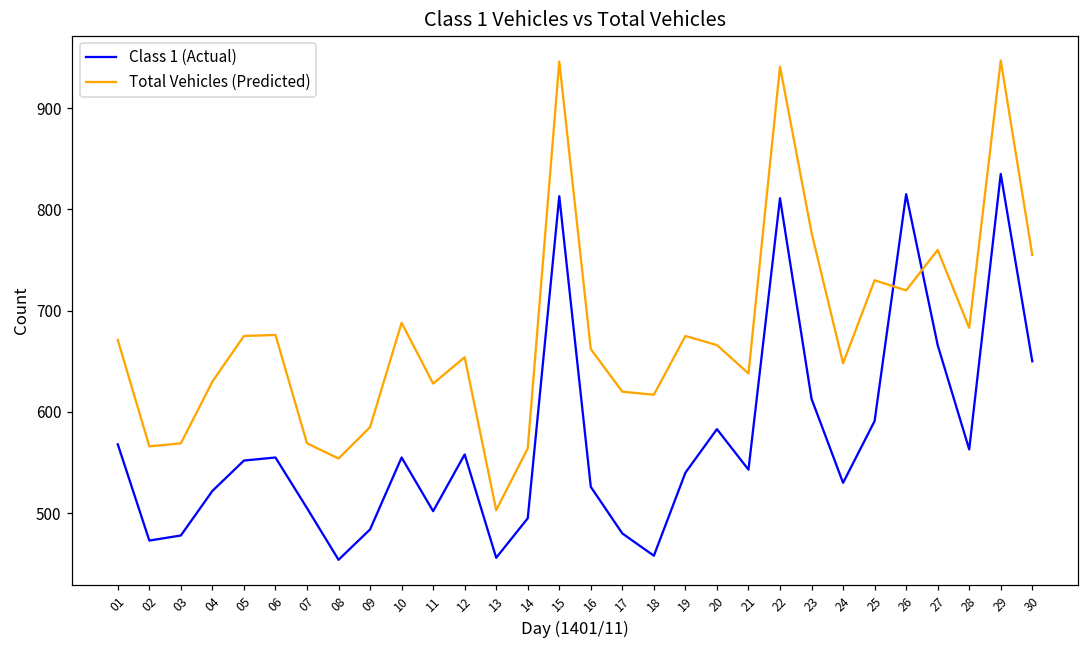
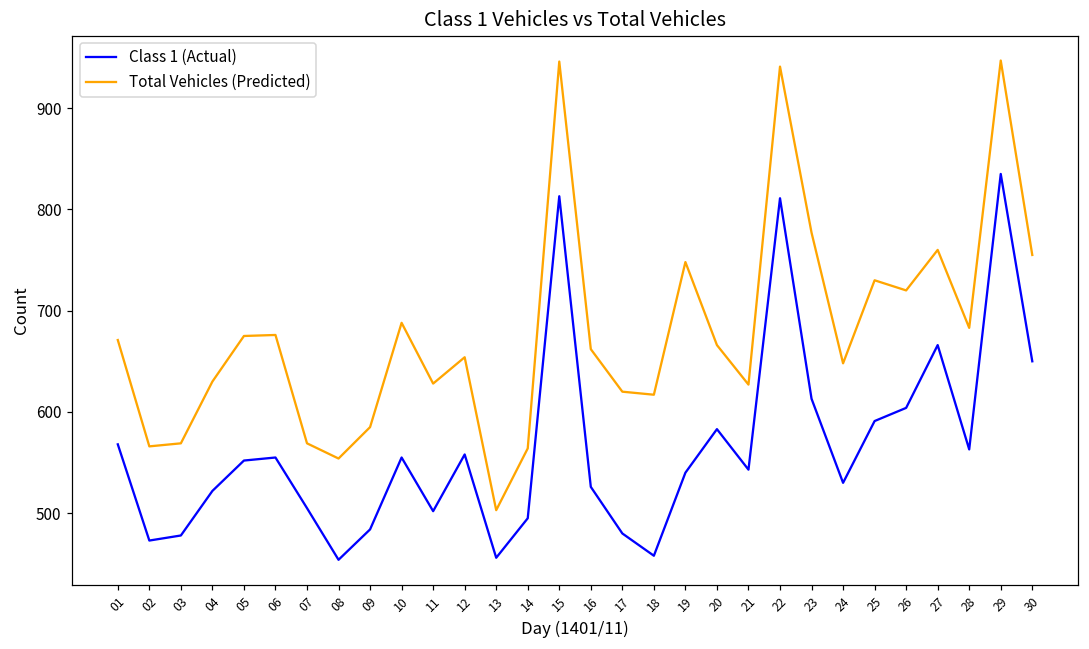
Total Vehicles (Predicted), 19: 680 -> 750
Total Vehicles (Predicted), 21: 640 -> 630
Class 1 (Actual), 26: 820 -> 600
